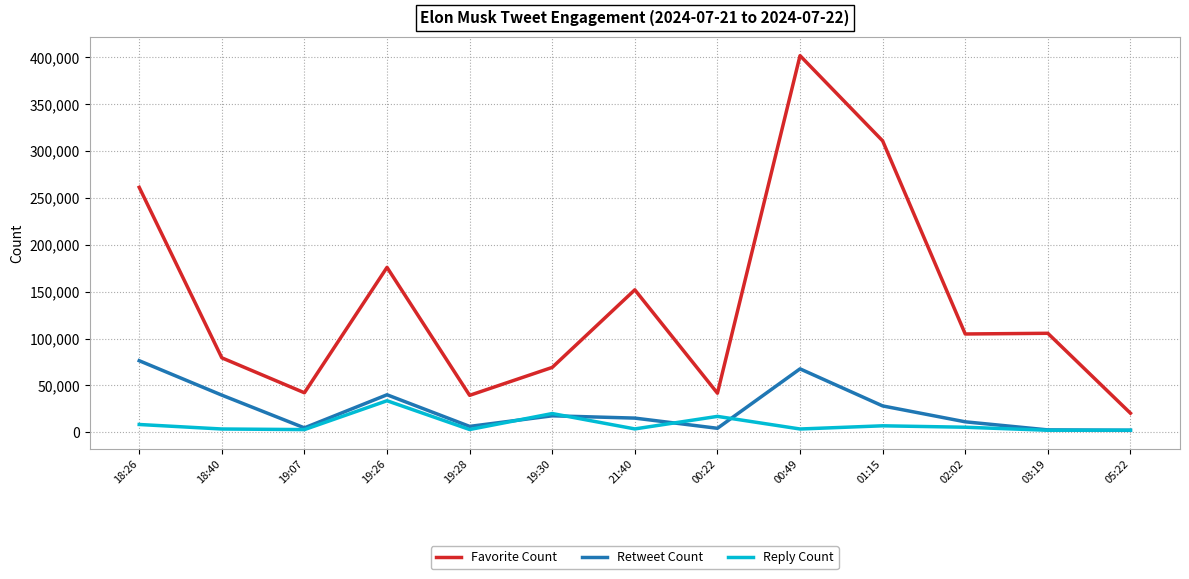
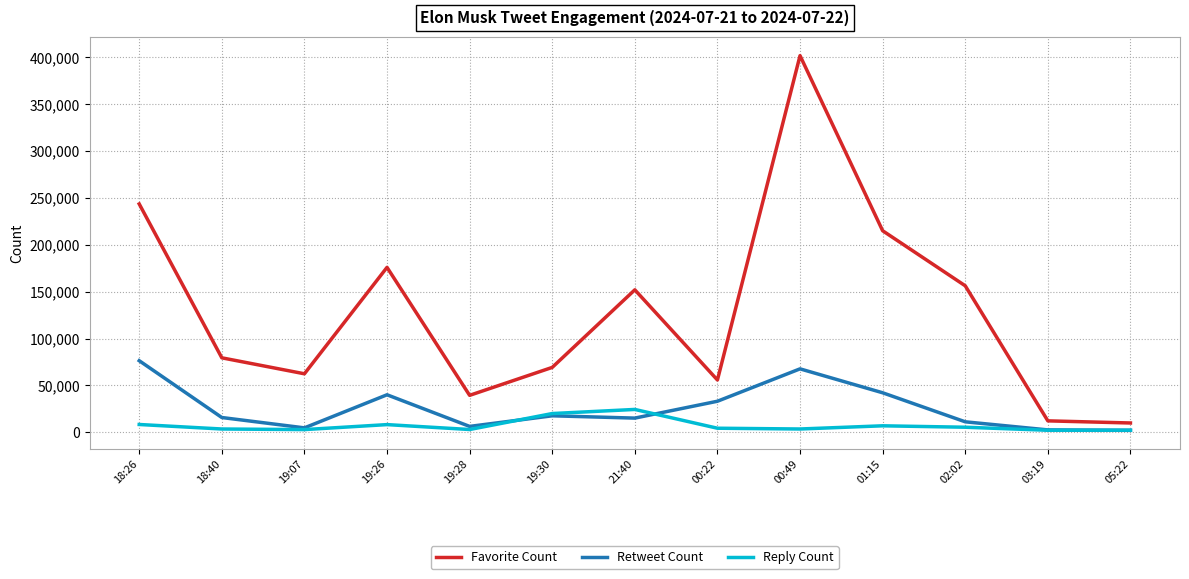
Favorite Count, 18:26: 260,000 -> 240,000
Retweet Count, 18:40: 40,000 -> 20,000
Favorite Count, 19:07: 40,000 -> 60,000
Reply Count, 19:26: 30,000 -> 10,000
Reply Count, 21:40: 0 -> 20,000
Favorite Count, 00:22: 40,000 -> 60,000
Retweet Count, 00:22: 0 -> 30,000
Reply Count, 00:22: 20,000 -> 0
Favorite Count, 01:15: 310,000 -> 220,000
Retweet Count, 01:15: 30,000 -> 40,000
Favorite Count, 02:02: 100,000 -> 160,000
Favorite Count, 03:19: 110,000 -> 10,000
Favorite Count, 05:22: 20,000 -> 10,000
